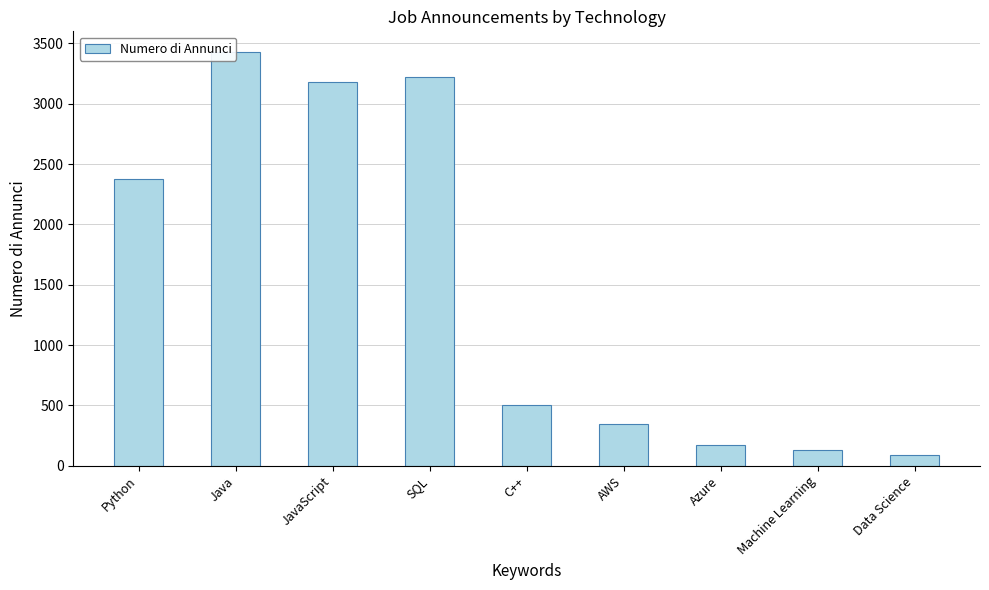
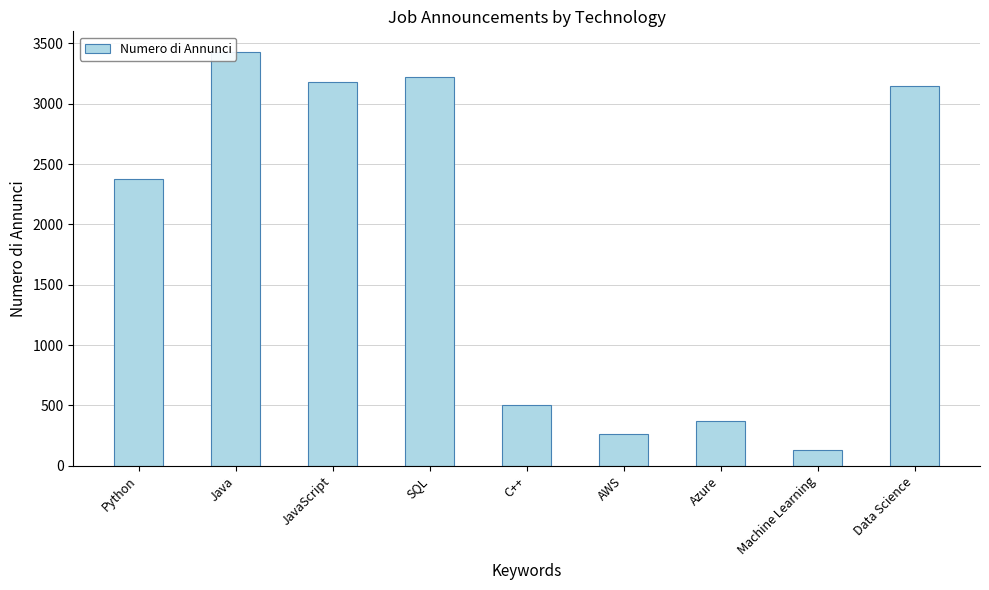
AWS: 350 -> 260
Azure: 170 -> 370
Data Science: 90 -> 3150
